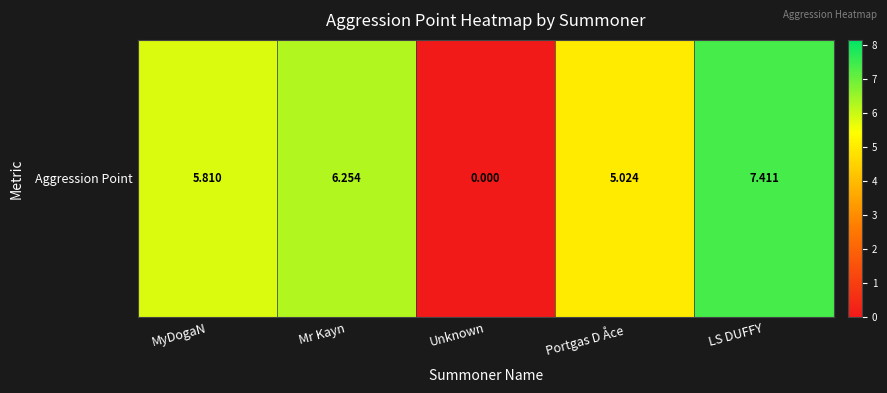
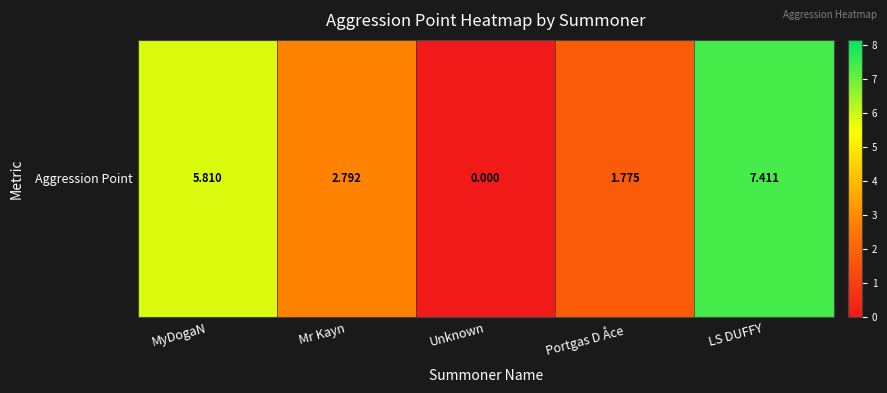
Aggression Point, Mr Kayn: 6.254 -> 2.792
Aggression Point, Portgas D Åce: 5.024 -> 1.775
